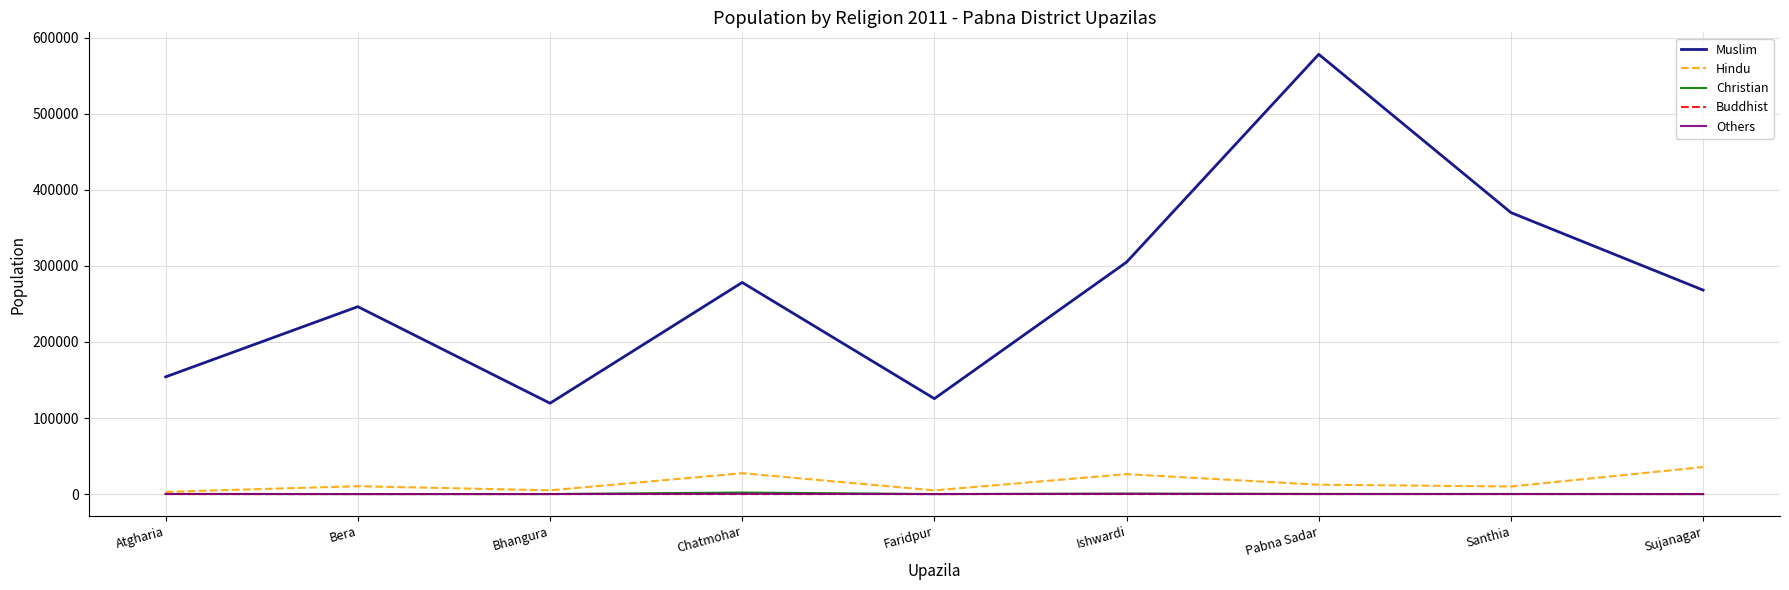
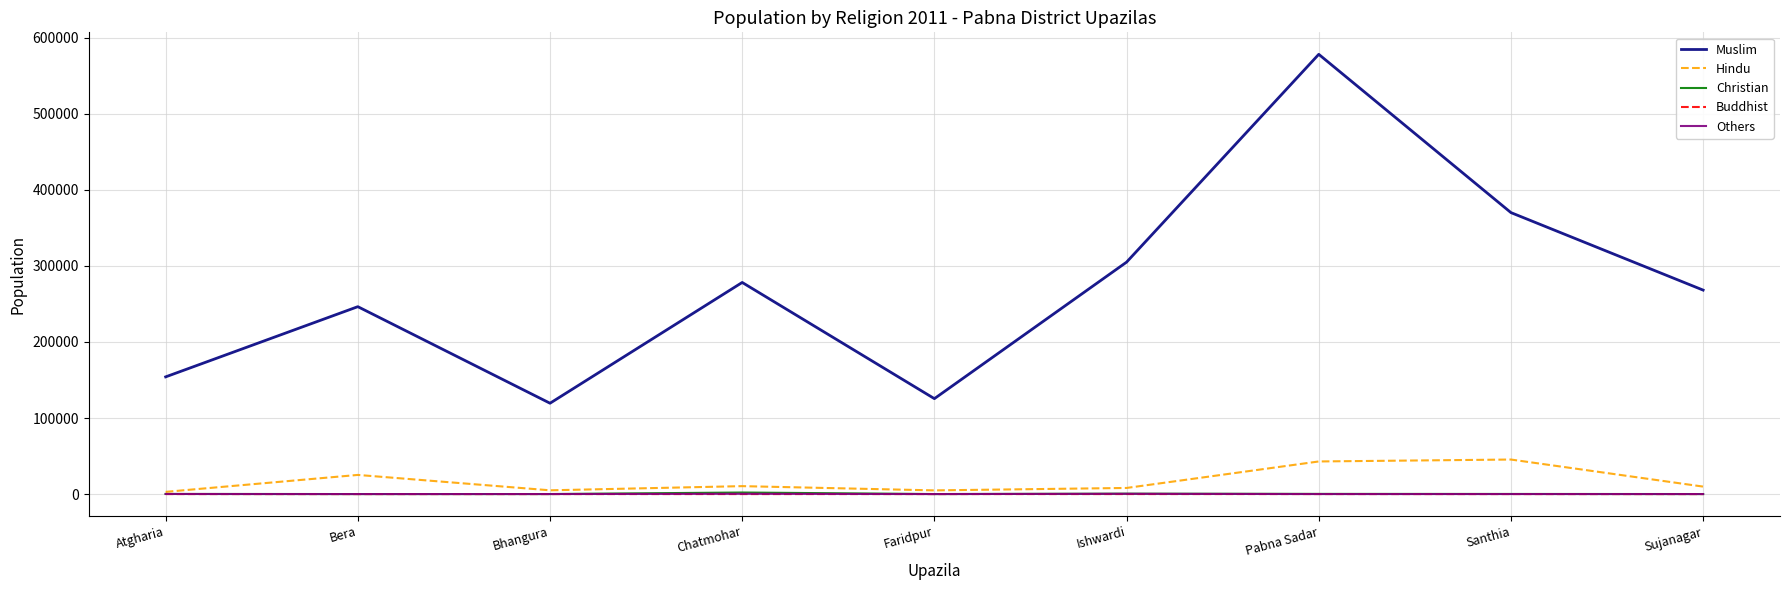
Hindu, Bera: 10000 -> 30000
Hindu, Chatmohar: 30000 -> 10000
Hindu, Ishwardi: 30000 -> 10000
Hindu, Pabna Sadar: 10000 -> 40000
Hindu, Santhia: 10000 -> 50000
Hindu, Sujanagar: 40000 -> 10000
